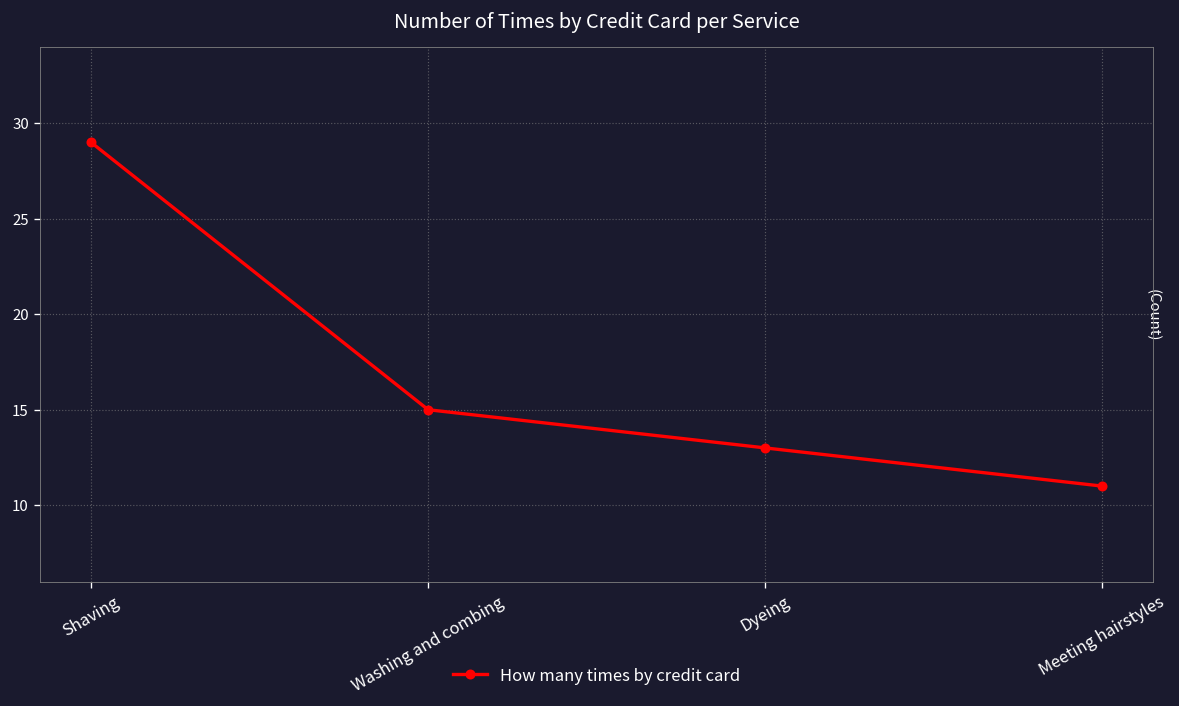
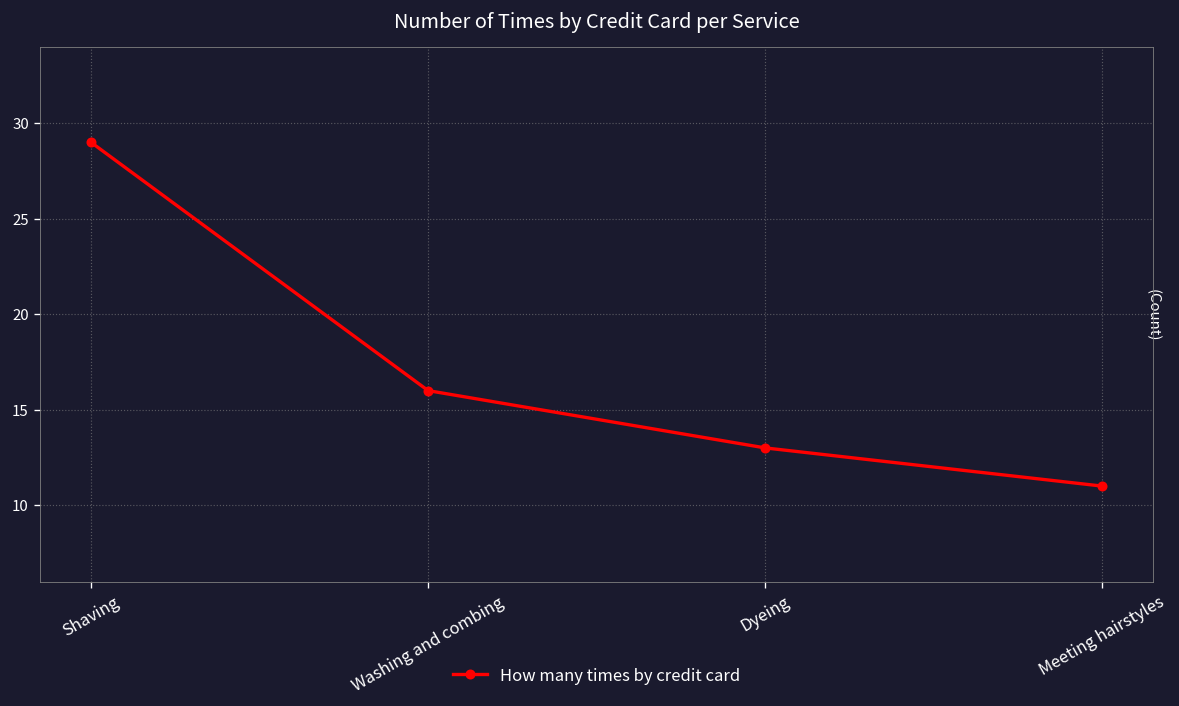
Washing and combing: 15 -> 16
